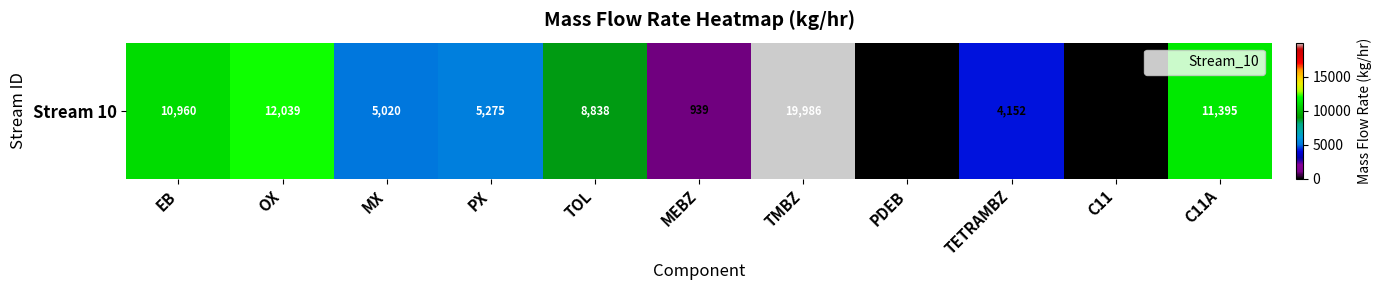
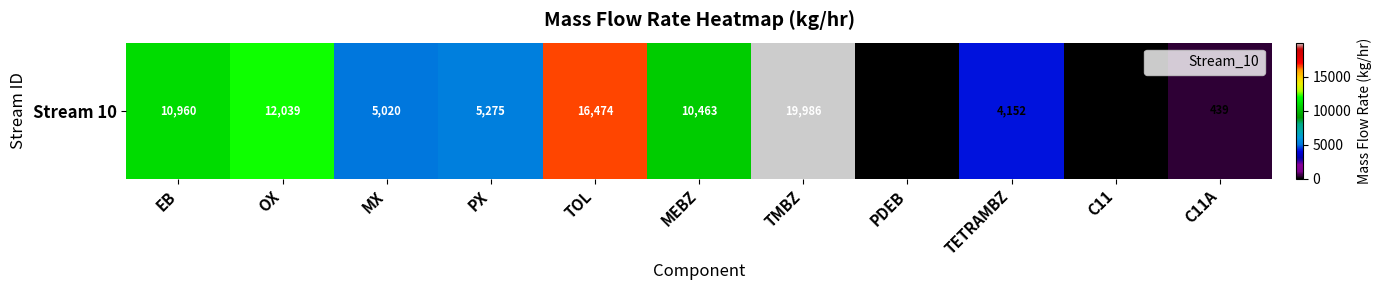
Stream 10, TOL: 8,838 -> 16,474
Stream 10, MEBZ: 939 -> 10,463
Stream 10, C11A: 11,395 -> 439
